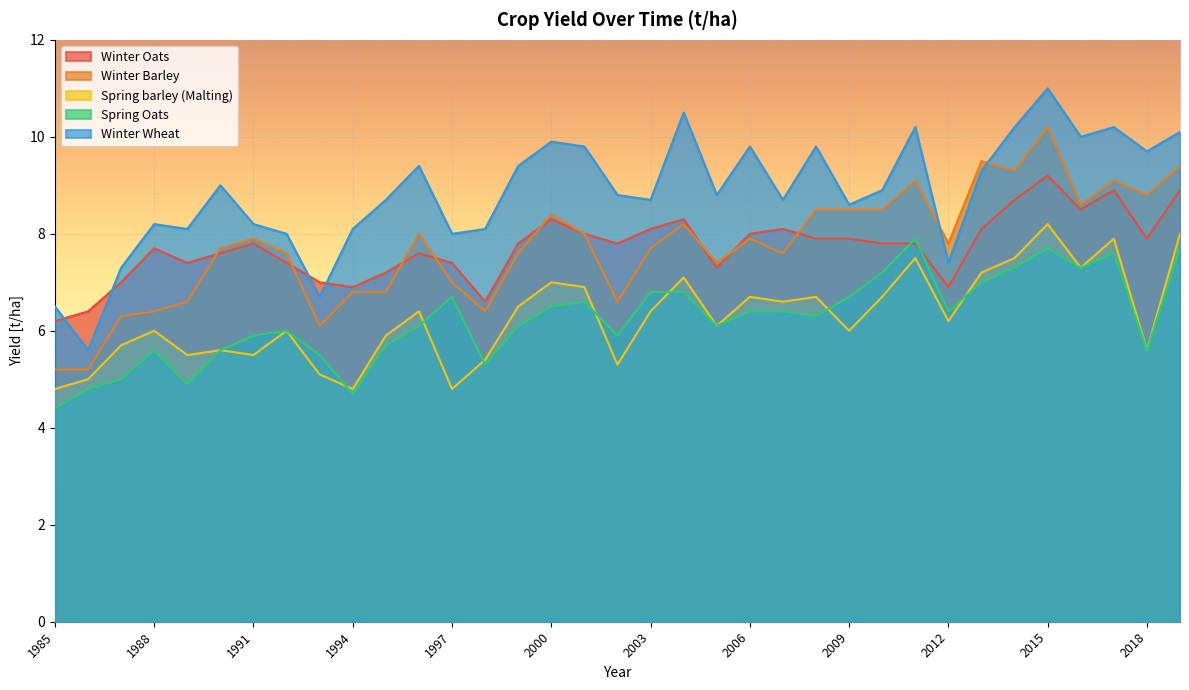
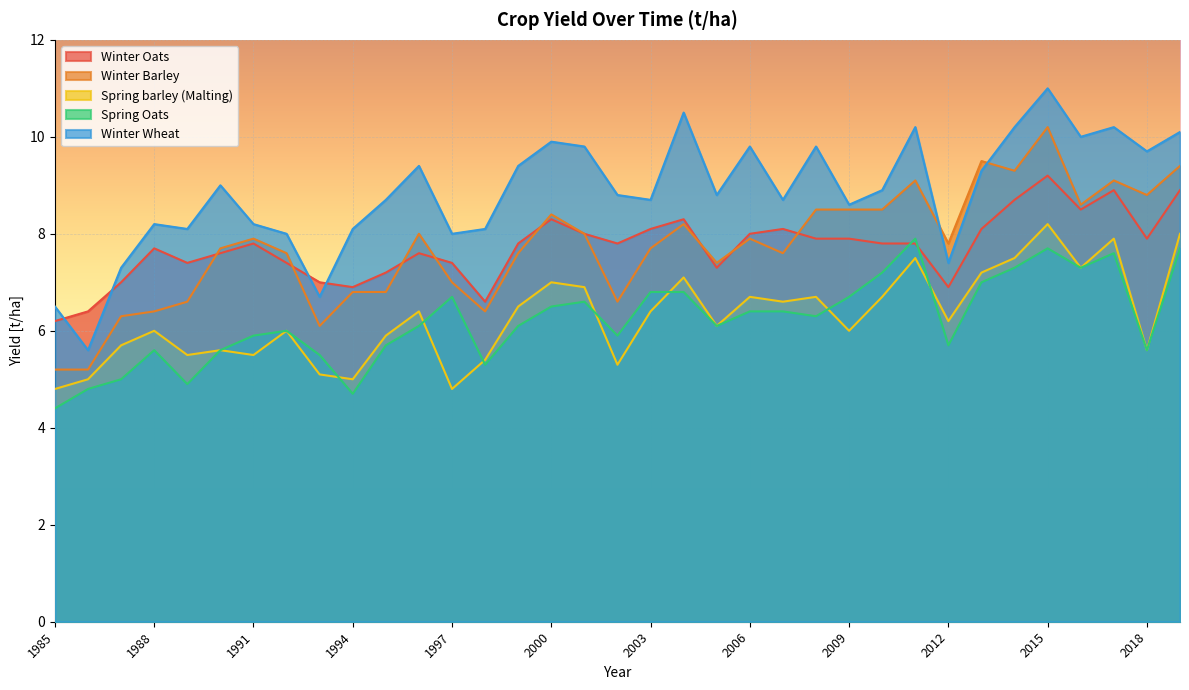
Spring barley (Malting), 1994: 4.8 -> 5.0
Spring Oats, 2012: 6.4 -> 5.7
